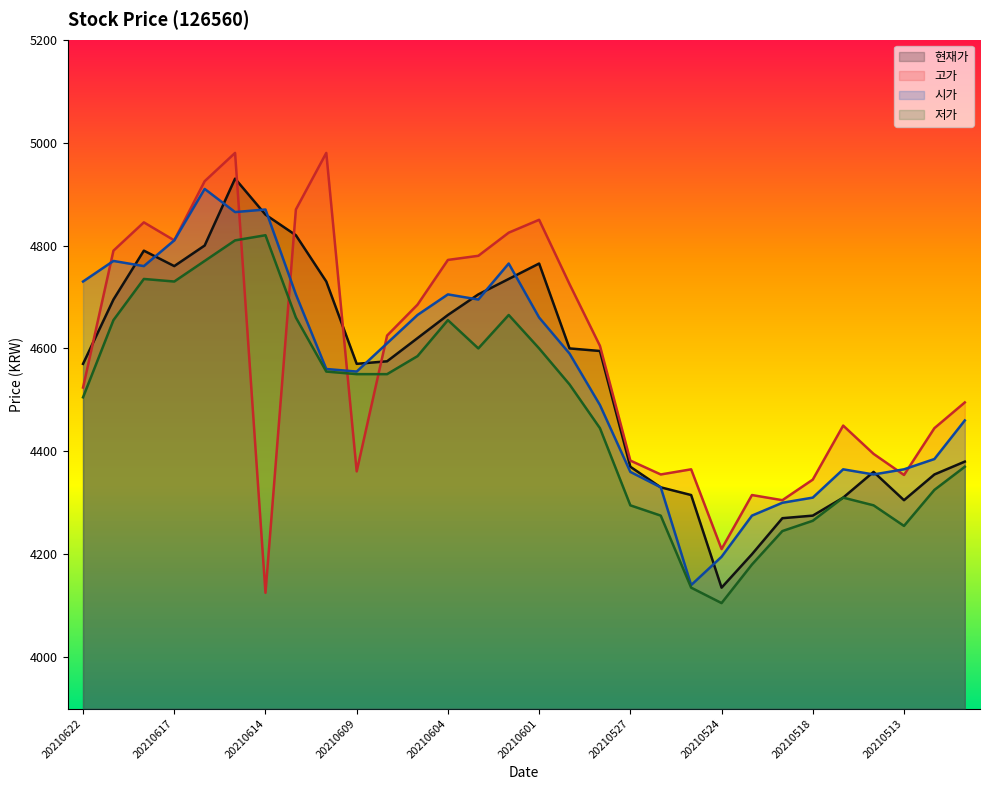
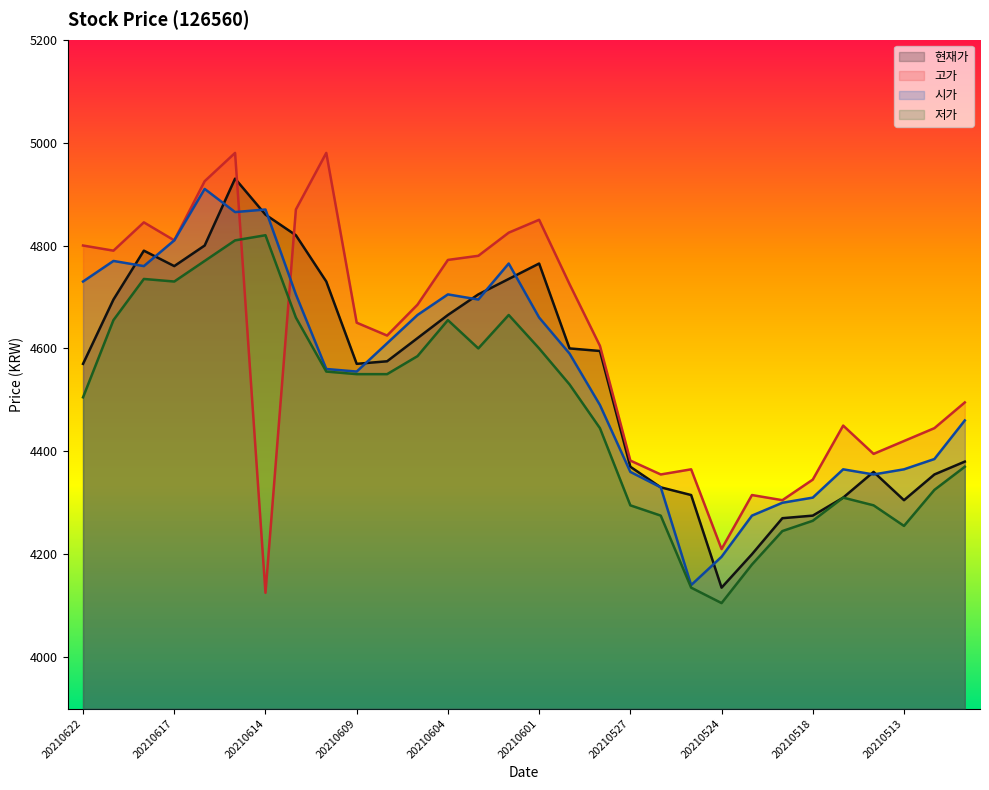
고가, 20210622: 4520 -> 4800
고가, 20210609: 4360 -> 4650
고가, 20210513: 4350 -> 4420
